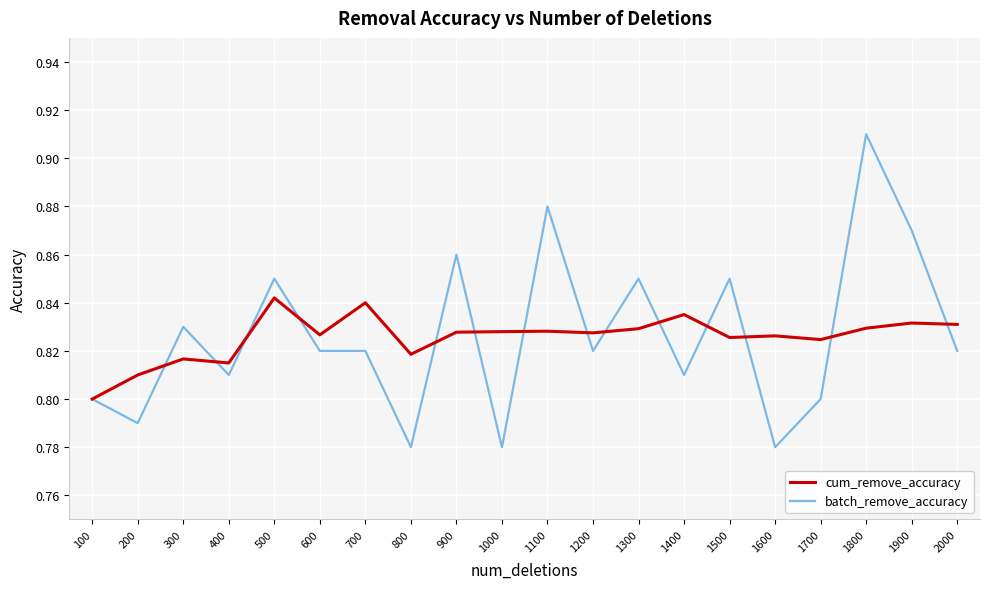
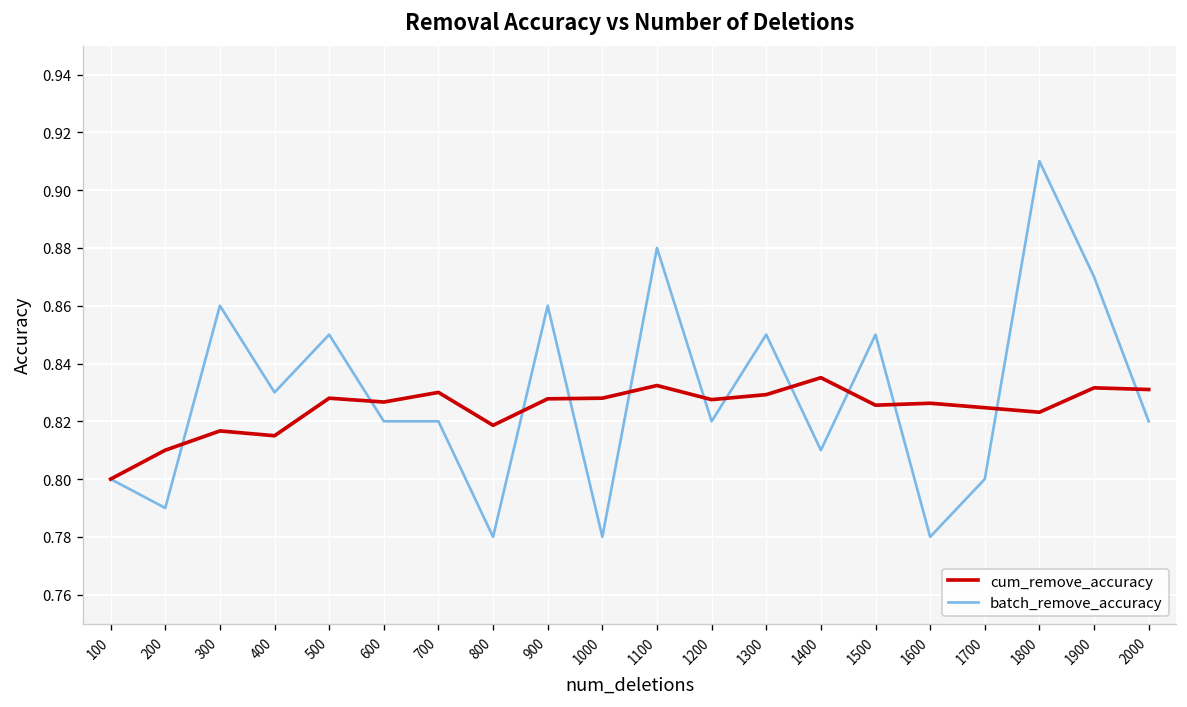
batch_remove_accuracy, 300: 0.83 -> 0.86
batch_remove_accuracy, 400: 0.81 -> 0.83
cum_remove_accuracy, 500: 0.842 -> 0.828
cum_remove_accuracy, 700: 0.84 -> 0.83
cum_remove_accuracy, 1100: 0.828 -> 0.832
cum_remove_accuracy, 1800: 0.829 -> 0.823
